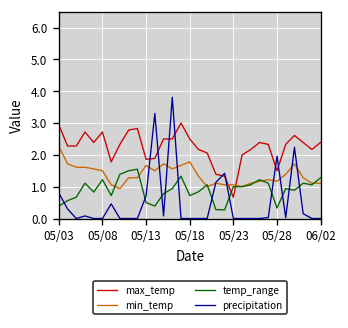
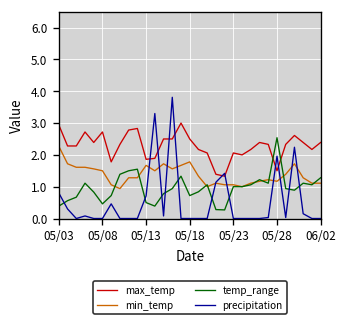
temp_range, 05/08: 1.2 -> 0.5
max_temp, 05/23: 0.7 -> 2.1
temp_range, 05/28: 0.3 -> 2.5
